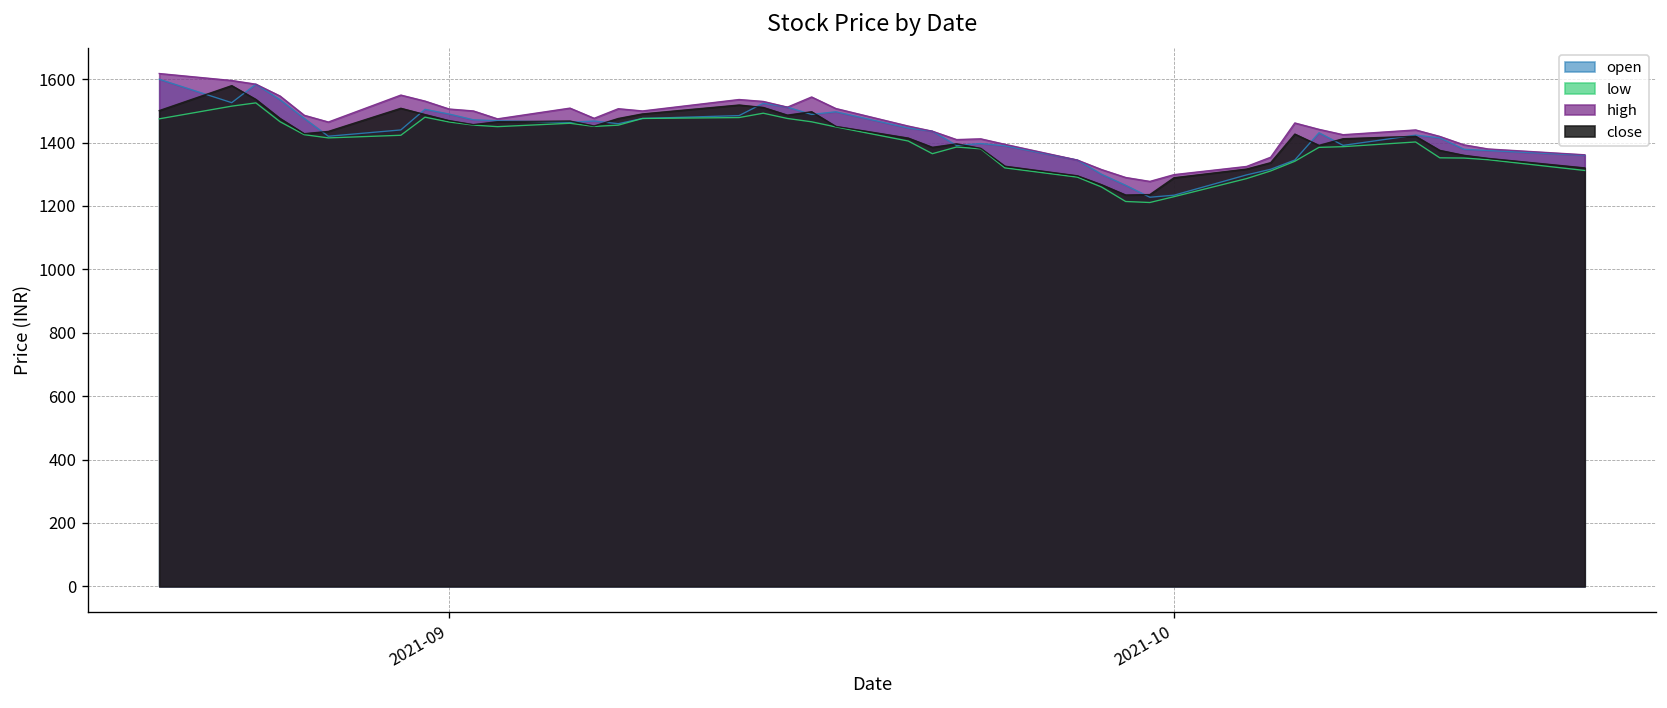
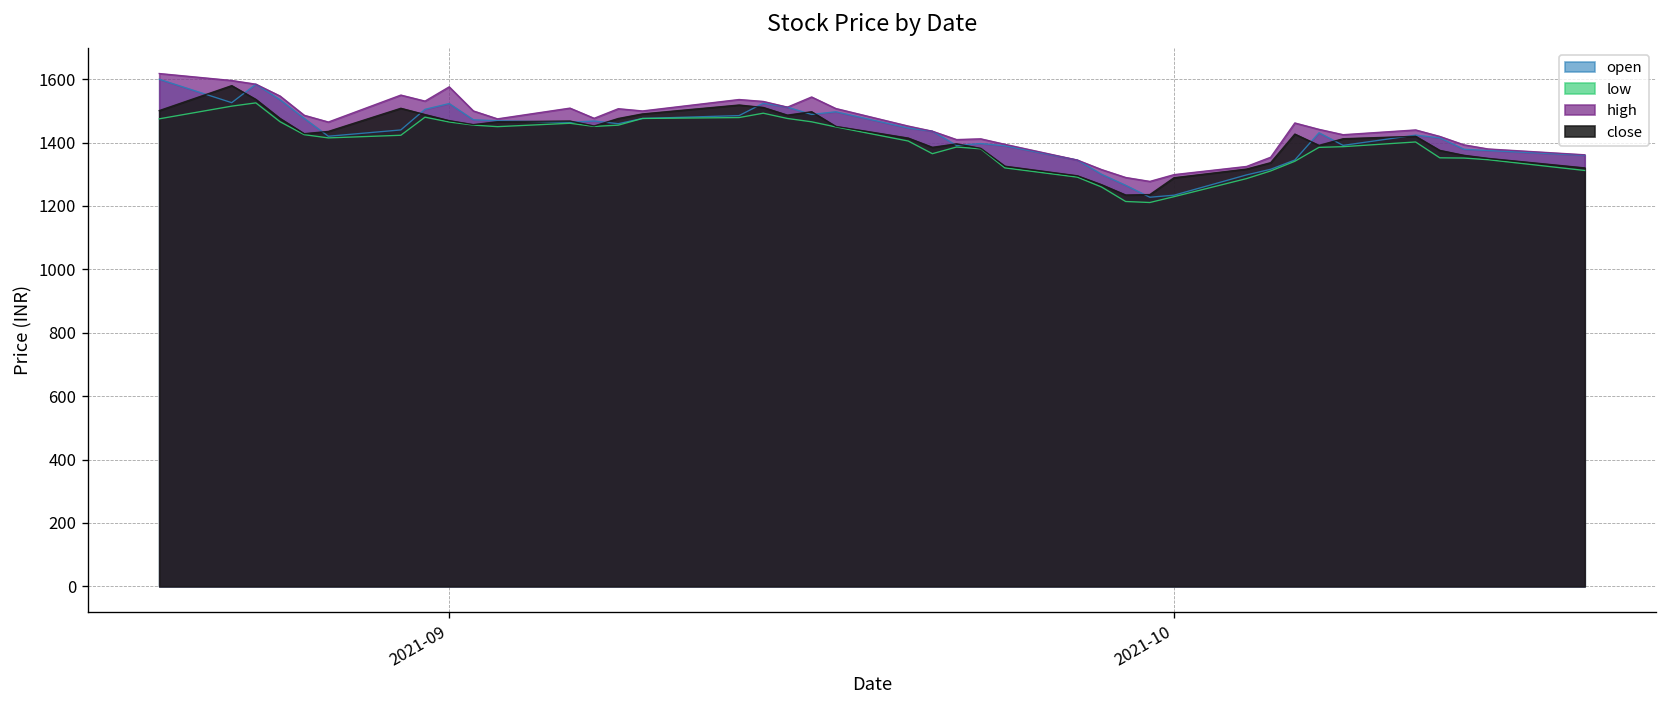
open, 2021-09: 1490 -> 1520
high, 2021-09: 1510 -> 1580
